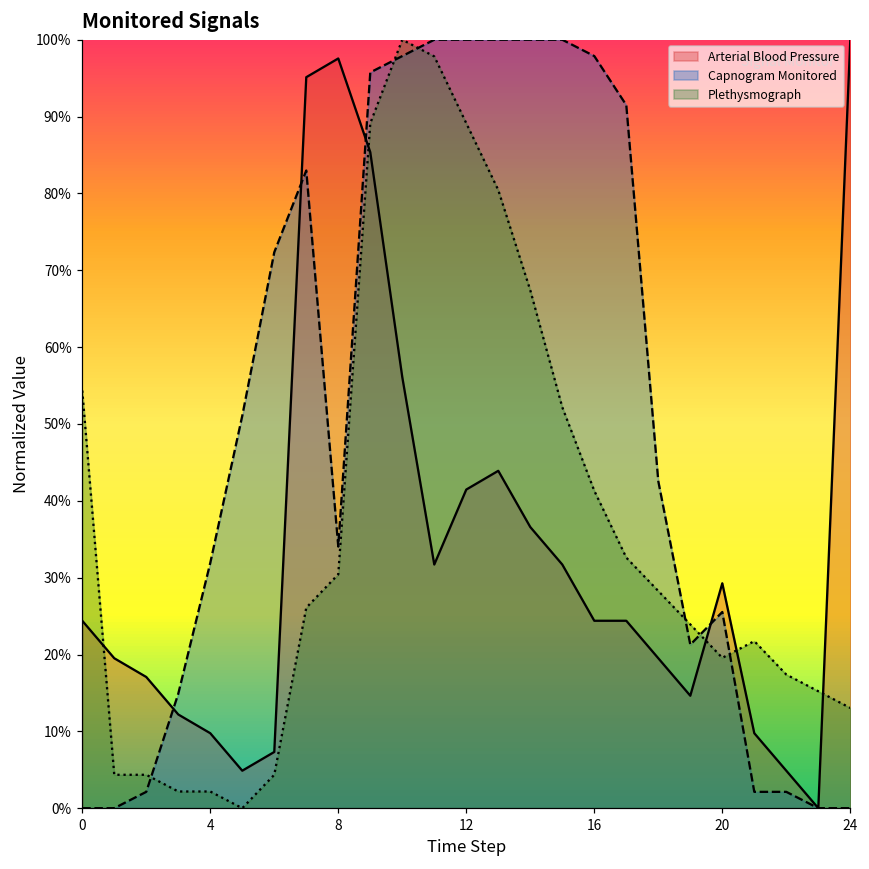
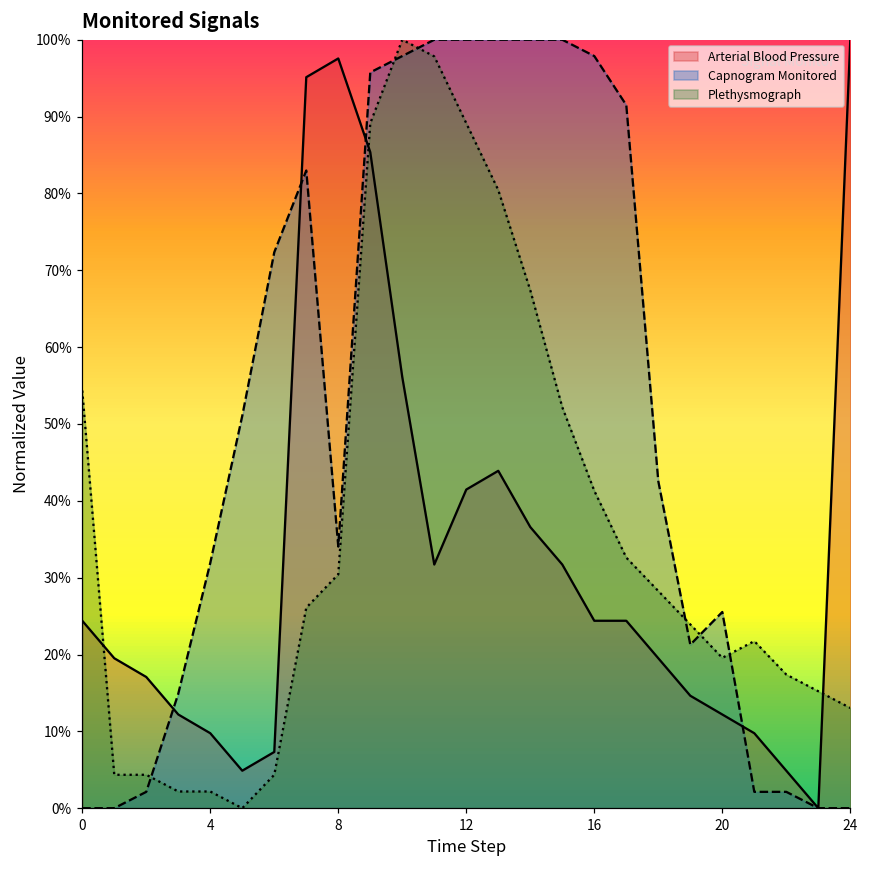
Arterial Blood Pressure, 20: 29% -> 12%
